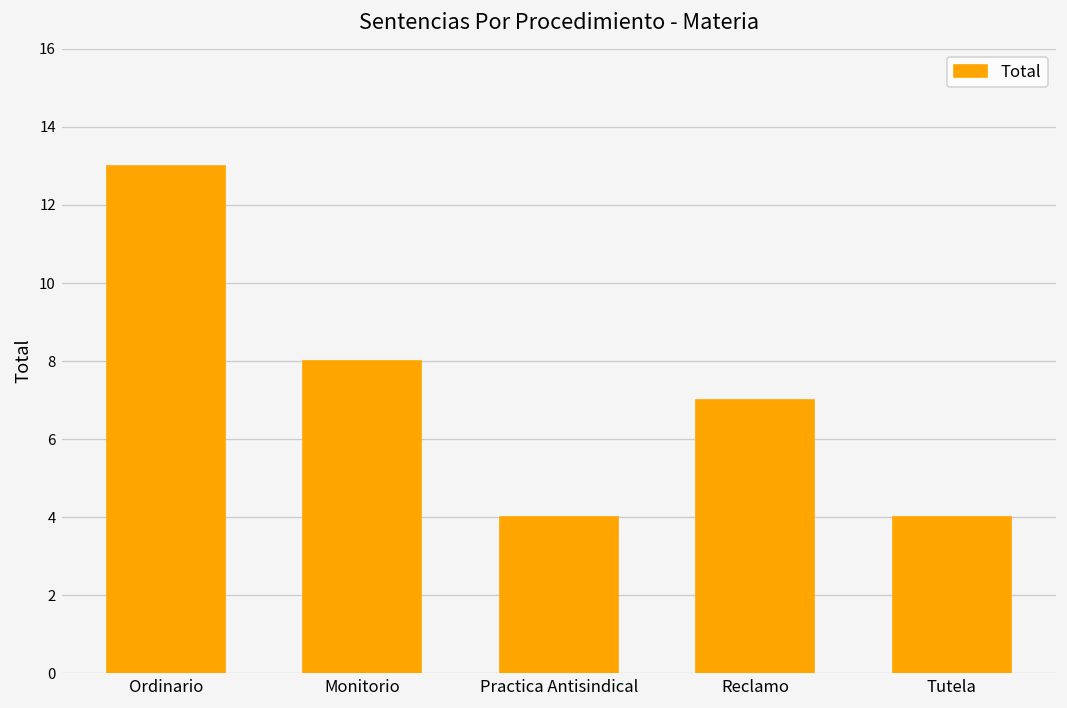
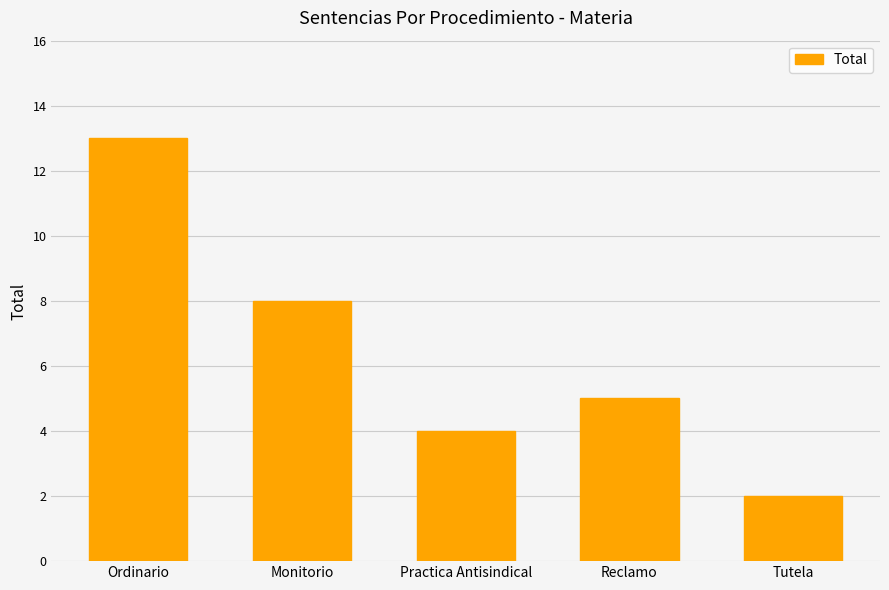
Reclamo: 7 -> 5
Tutela: 4 -> 2
